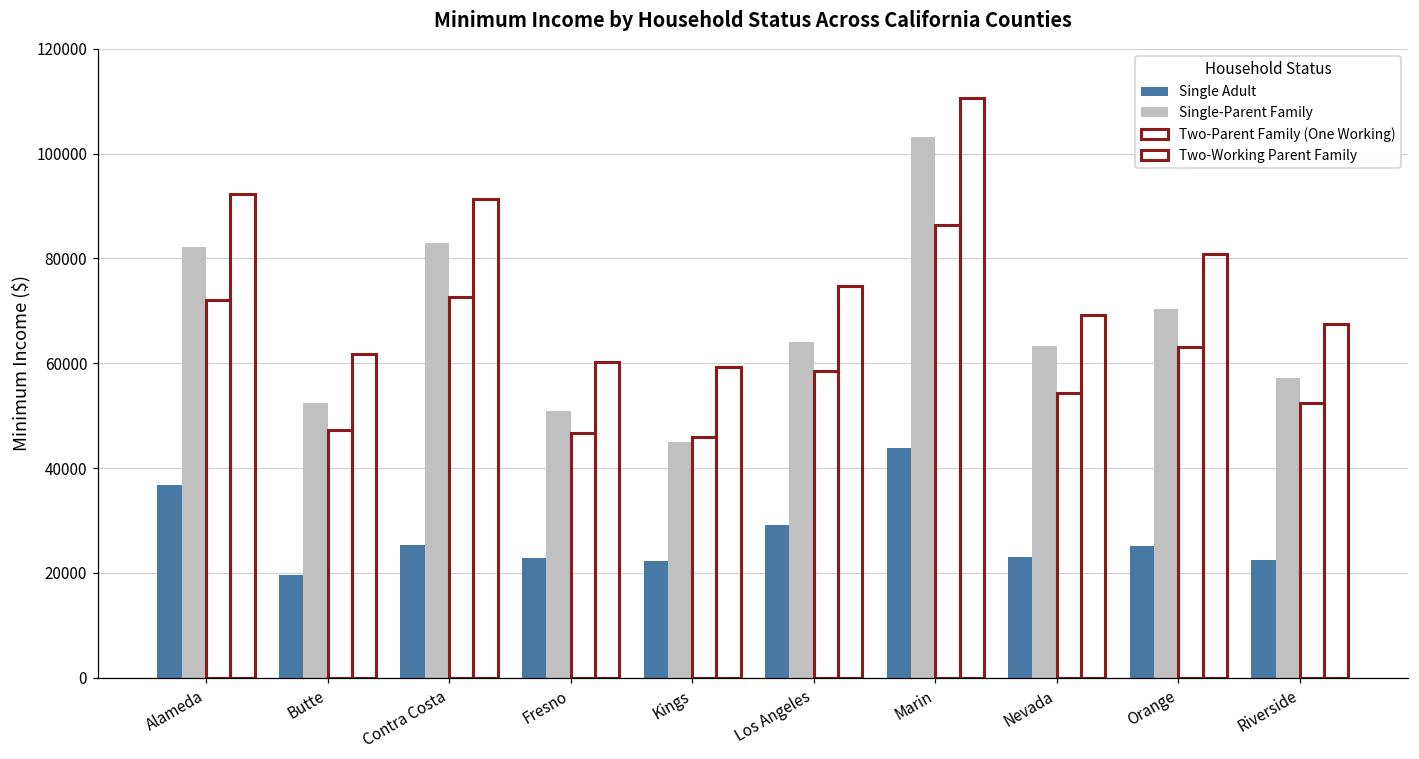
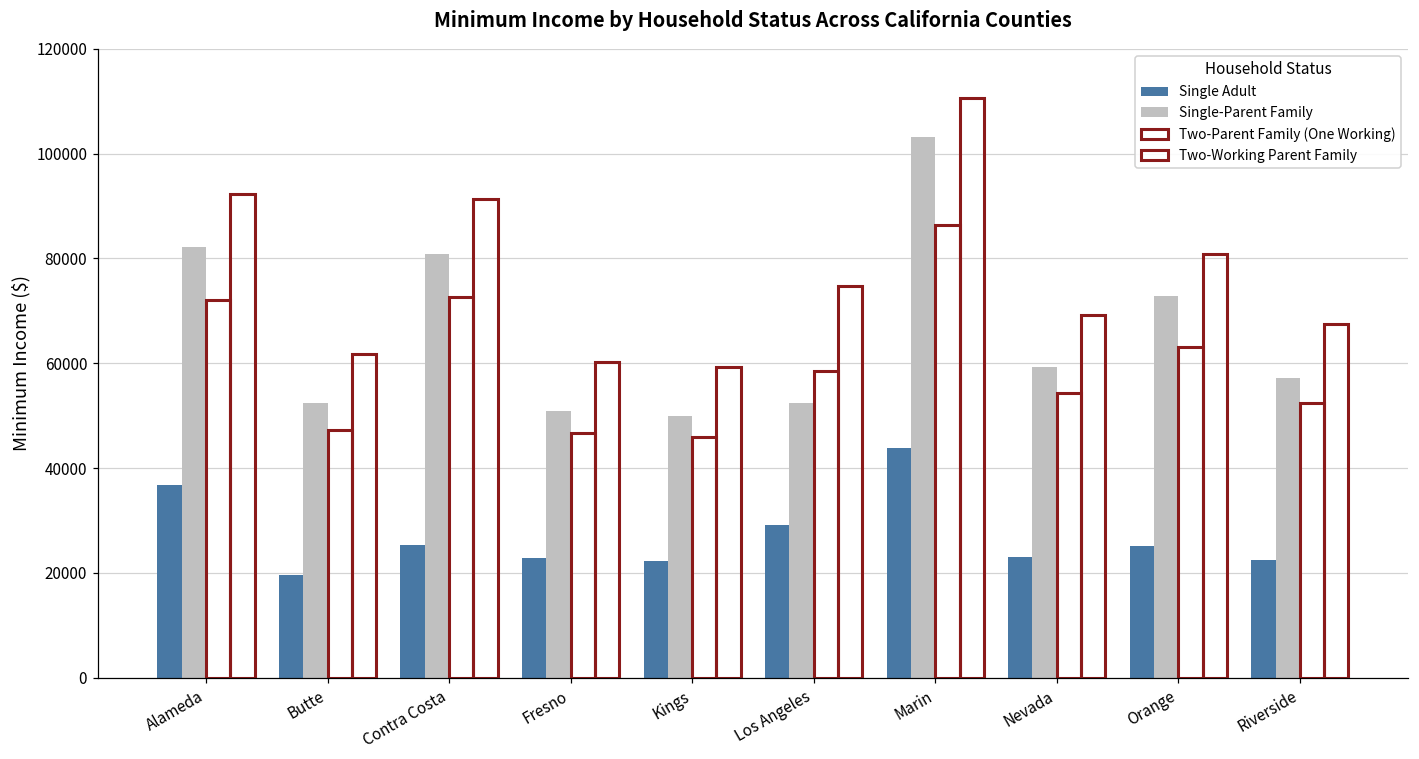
Single-Parent Family, Contra Costa: 83000 -> 81000
Single-Parent Family, Kings: 45000 -> 50000
Single-Parent Family, Los Angeles: 64000 -> 52000
Single-Parent Family, Nevada: 63000 -> 59000
Single-Parent Family, Orange: 70000 -> 73000
